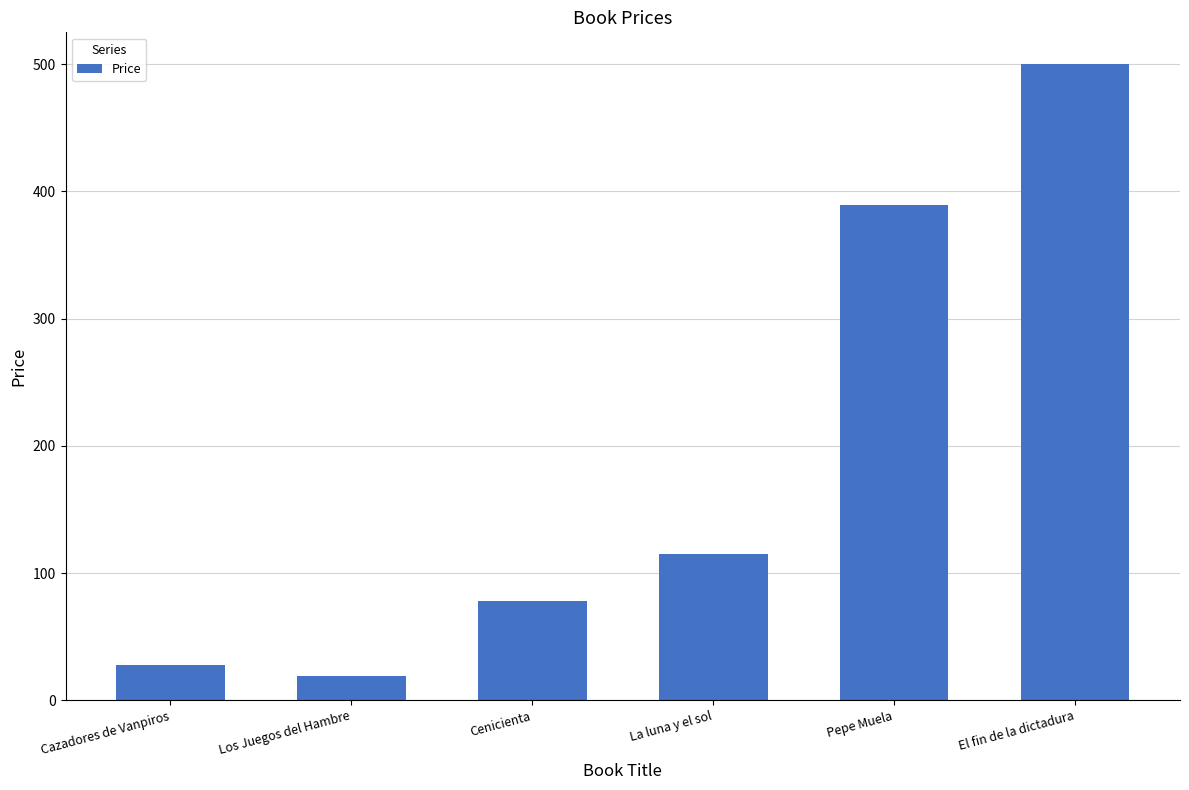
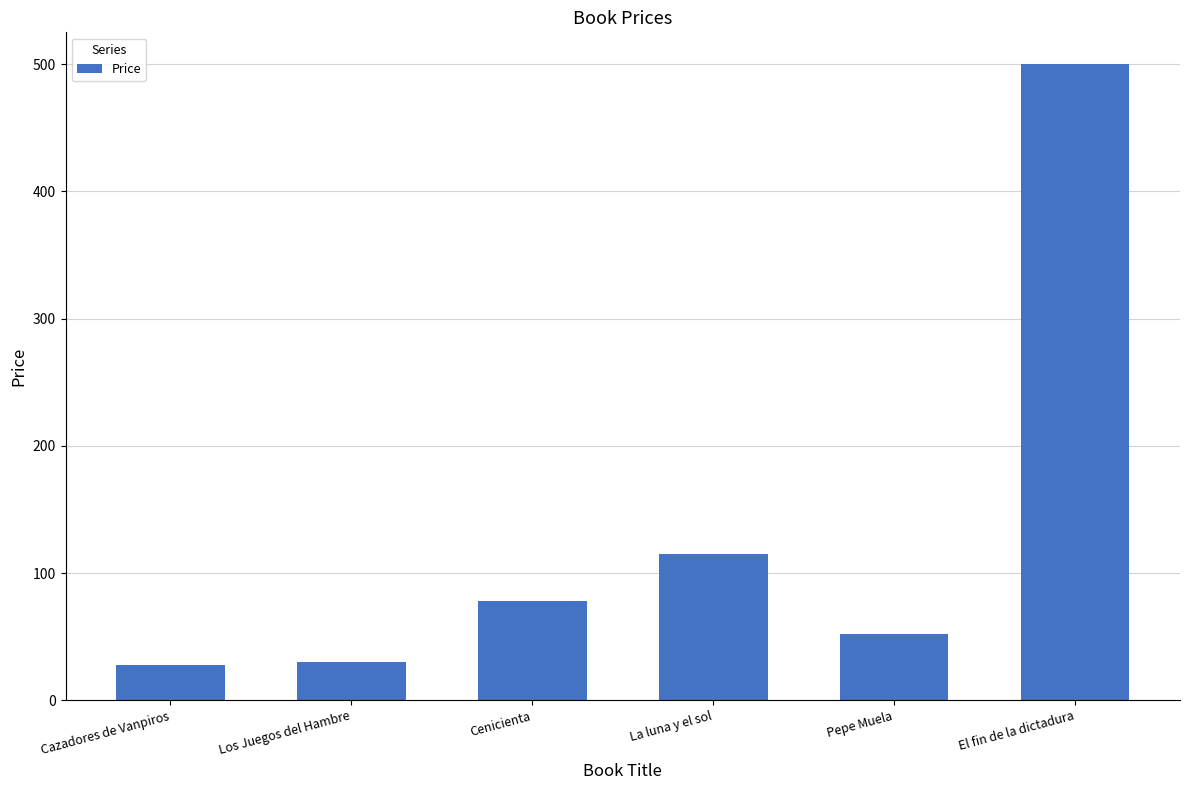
Los Juegos del Hambre: 19 -> 30
Pepe Muela: 389 -> 52
